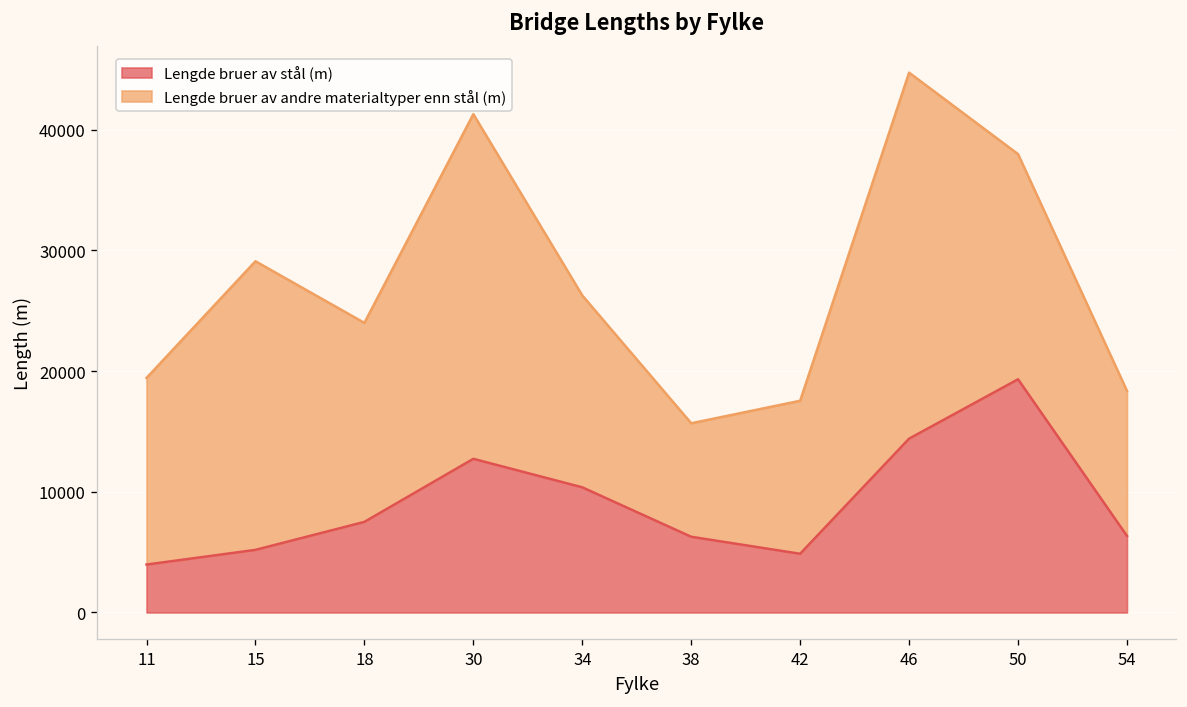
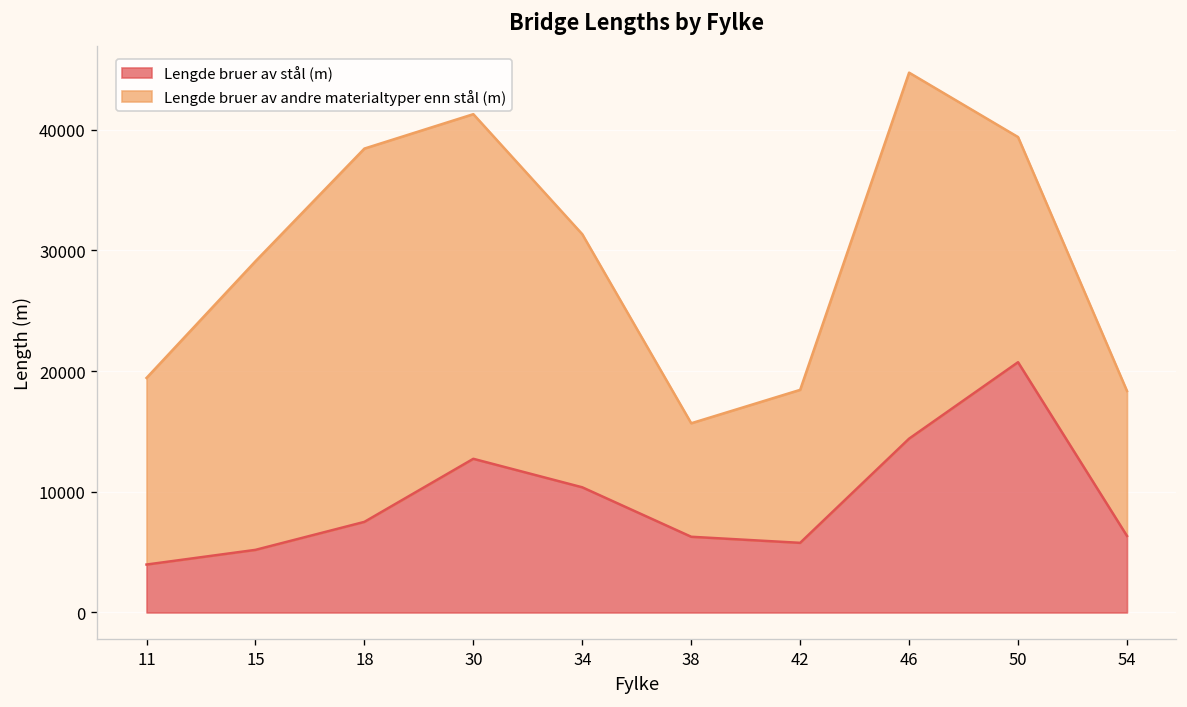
Lengde bruer av andre materialtyper enn stål (m), 18: 16500 -> 30900
Lengde bruer av andre materialtyper enn stål (m), 34: 15900 -> 21000
Lengde bruer av stål (m), 42: 4900 -> 5800
Lengde bruer av stål (m), 50: 19300 -> 20700
